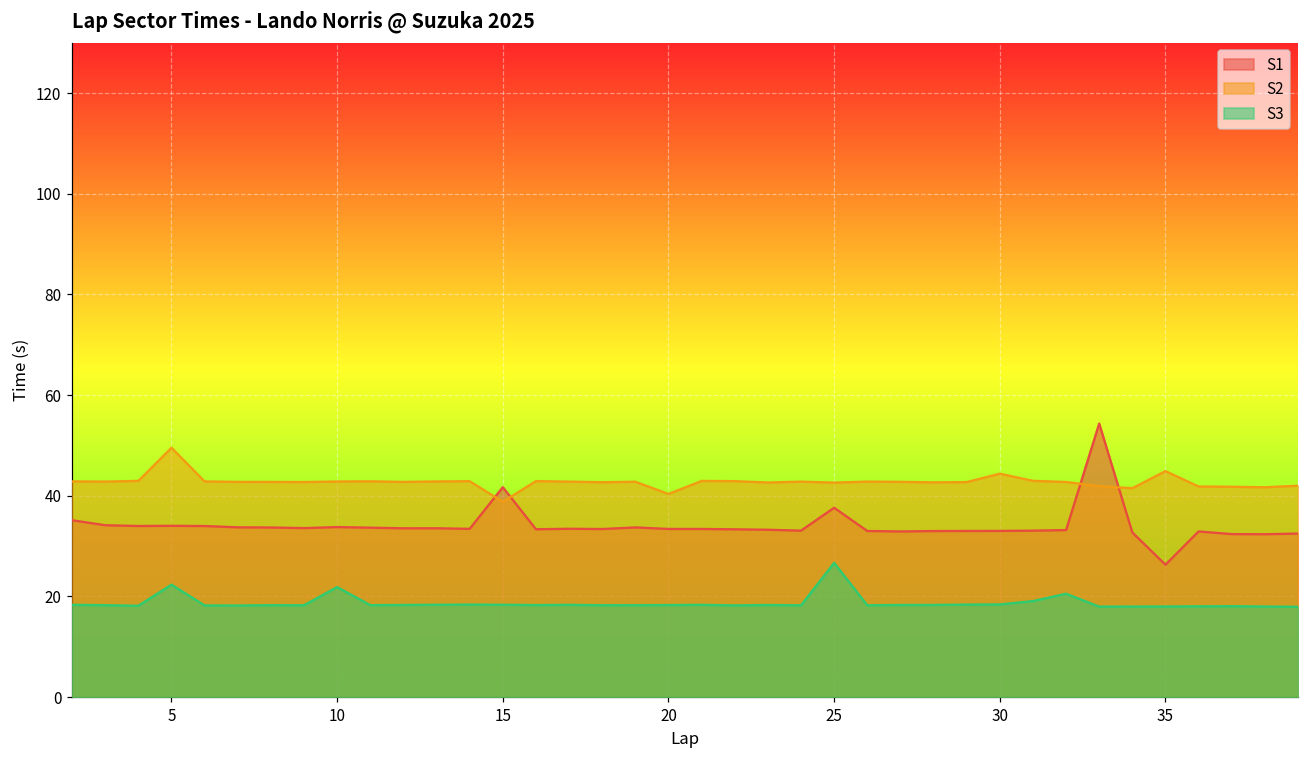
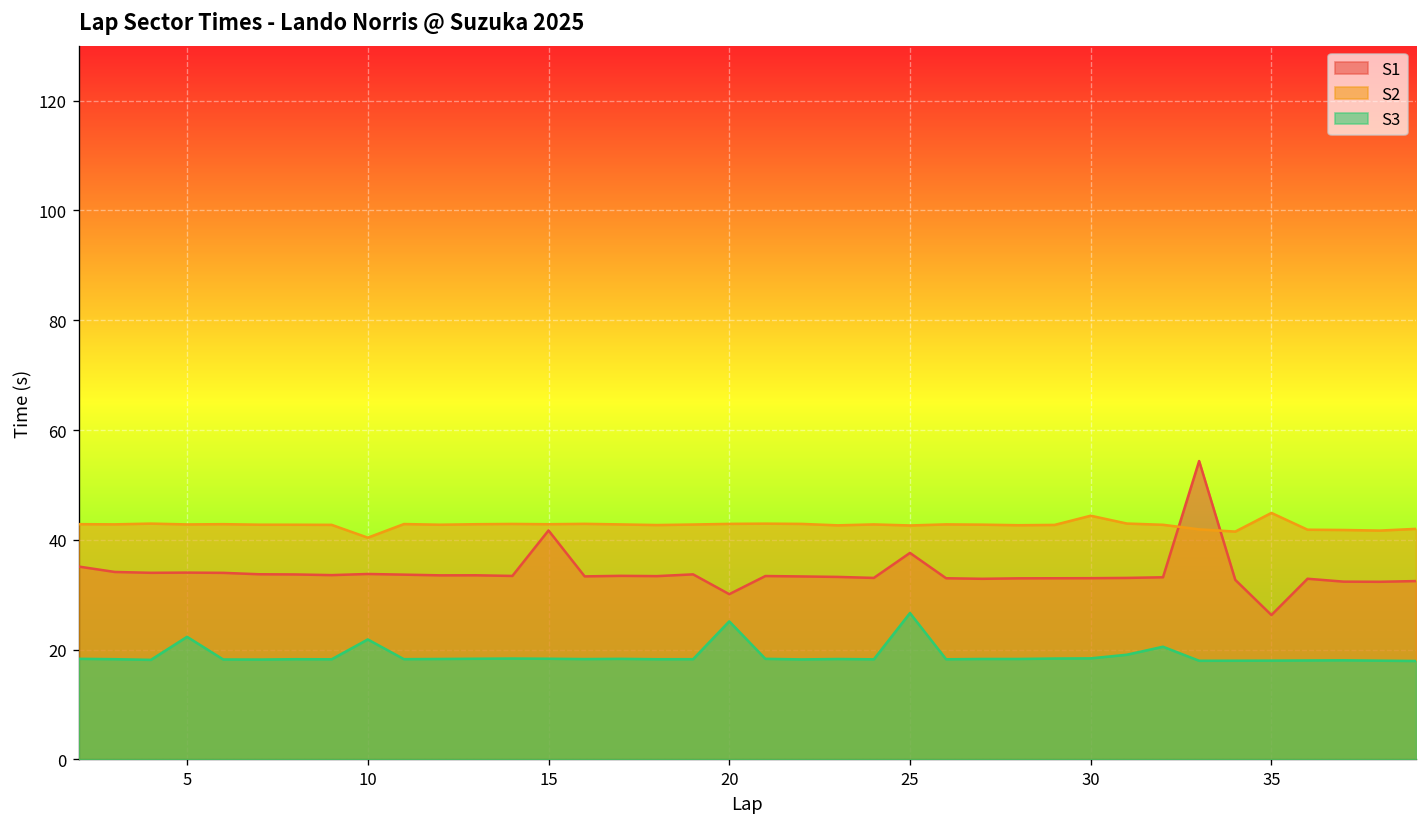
S2, 5: 50 -> 43
S2, 10: 43 -> 40
S2, 15: 39 -> 43
S1, 20: 33 -> 30
S2, 20: 40 -> 43
S3, 20: 18 -> 25
